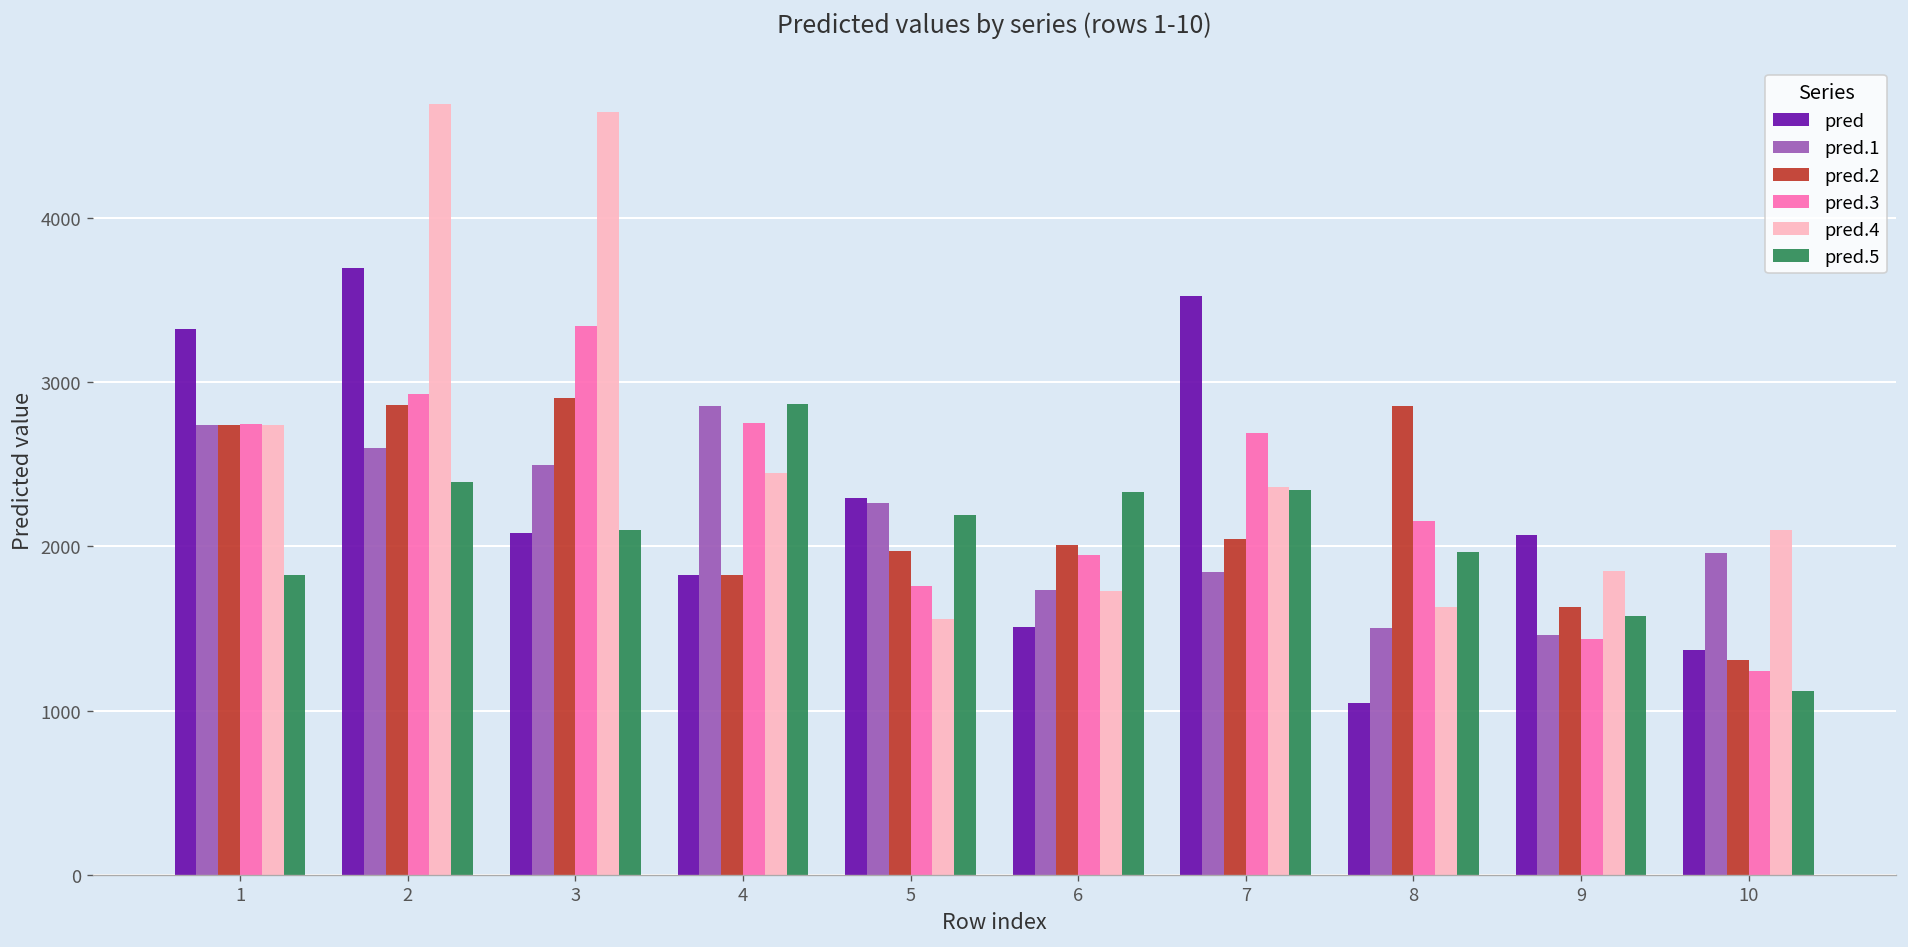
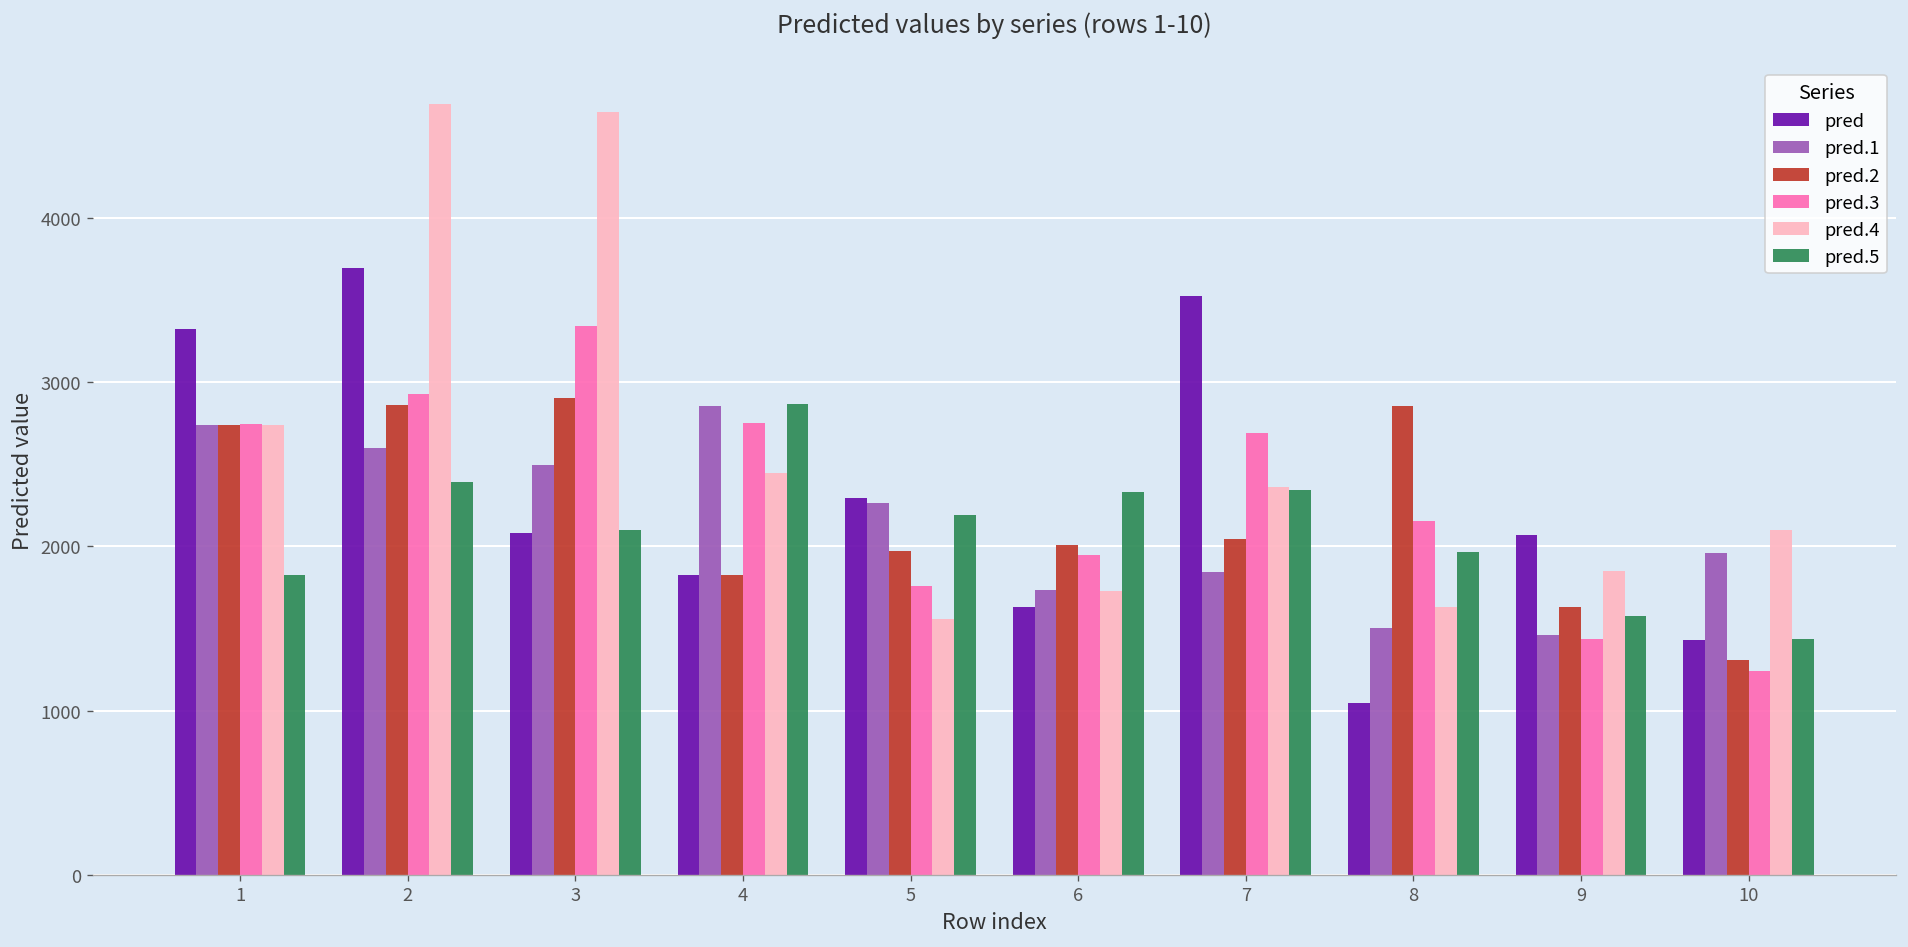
pred, 6: 1510 -> 1630
pred, 10: 1370 -> 1430
pred.5, 10: 1120 -> 1440
